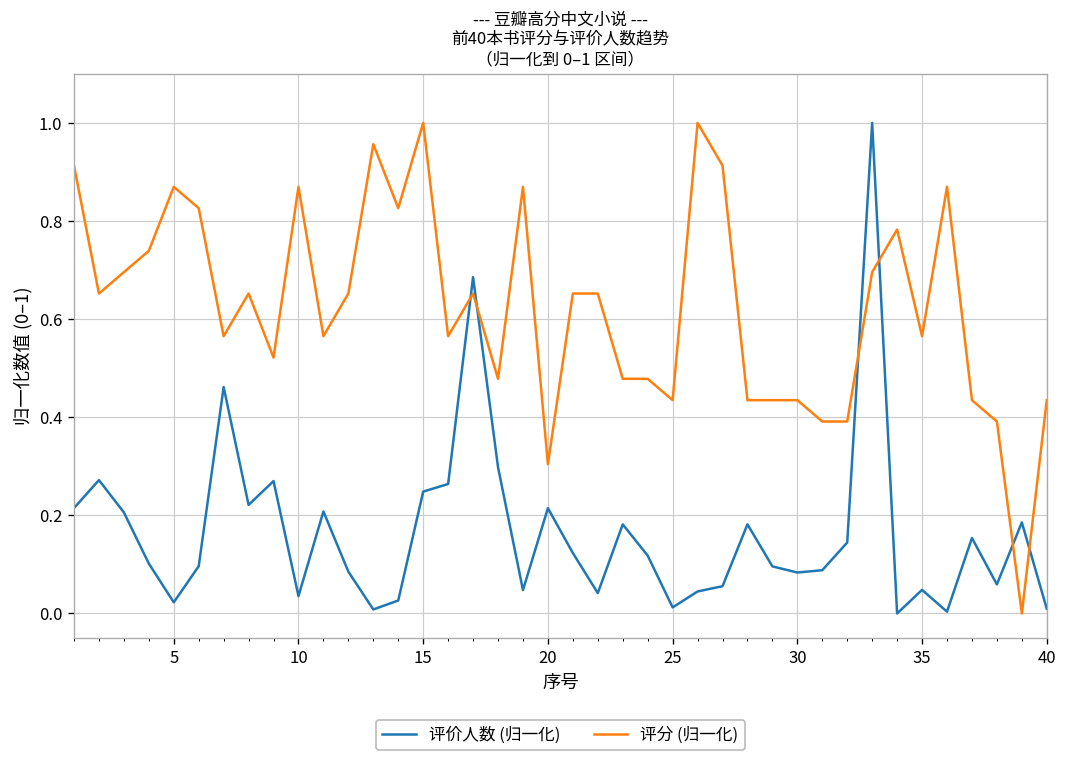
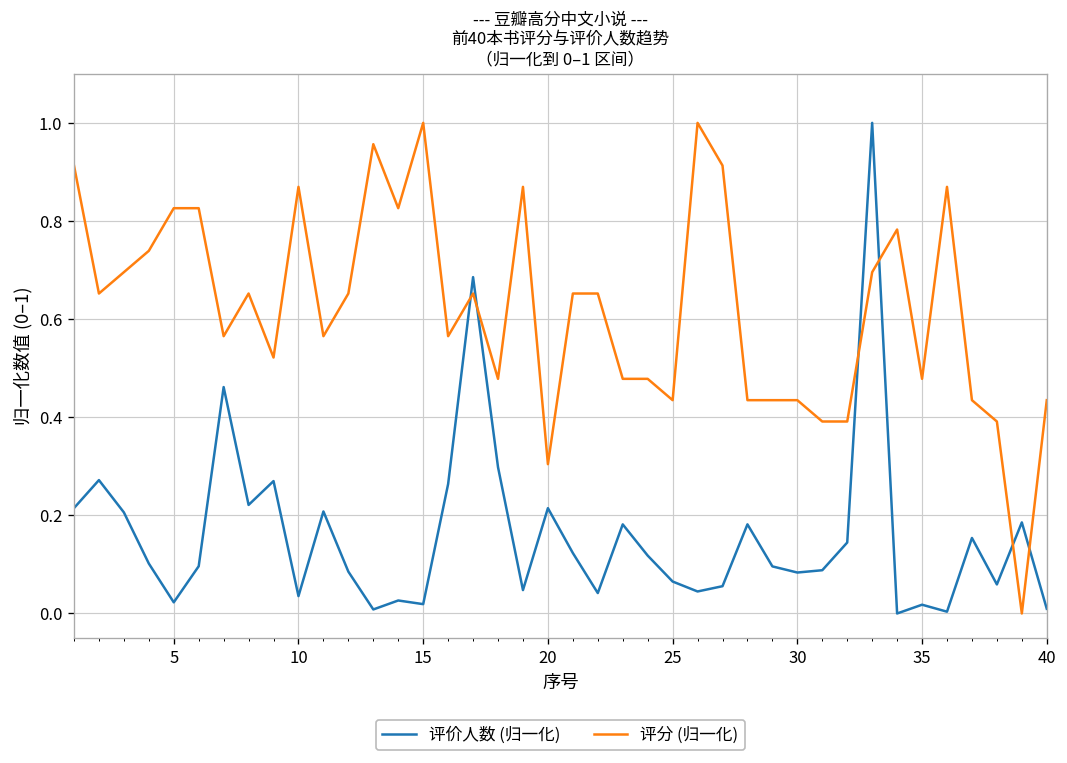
评分 (归一化), 5: 0.87 -> 0.83
评价人数 (归一化), 15: 0.25 -> 0.02
评价人数 (归一化), 25: 0.01 -> 0.07
评价人数 (归一化), 35: 0.05 -> 0.02
评分 (归一化), 35: 0.57 -> 0.48
